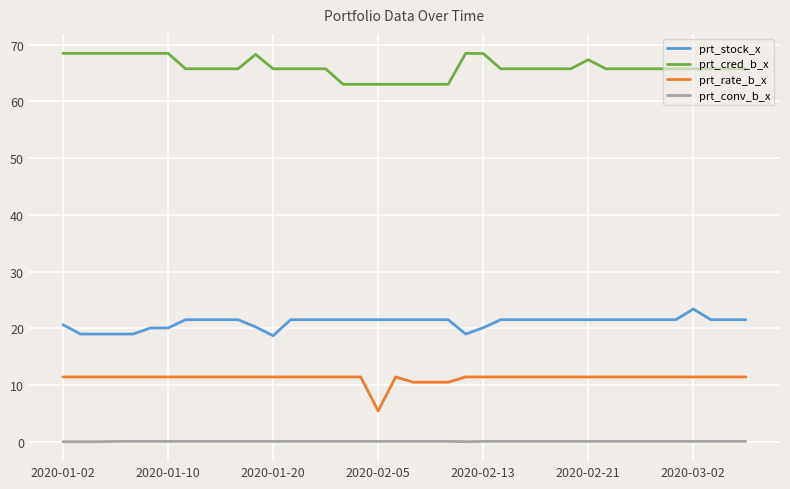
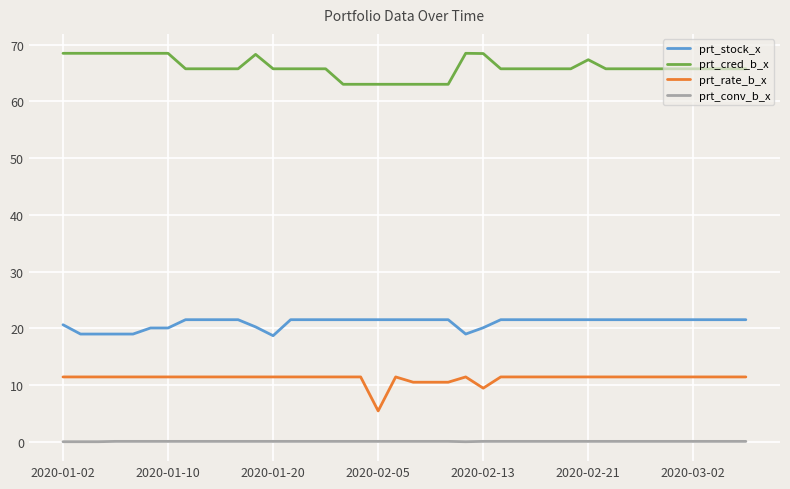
prt_rate_b_x, 2020-02-13: 11 -> 9
prt_stock_x, 2020-03-02: 23 -> 22
